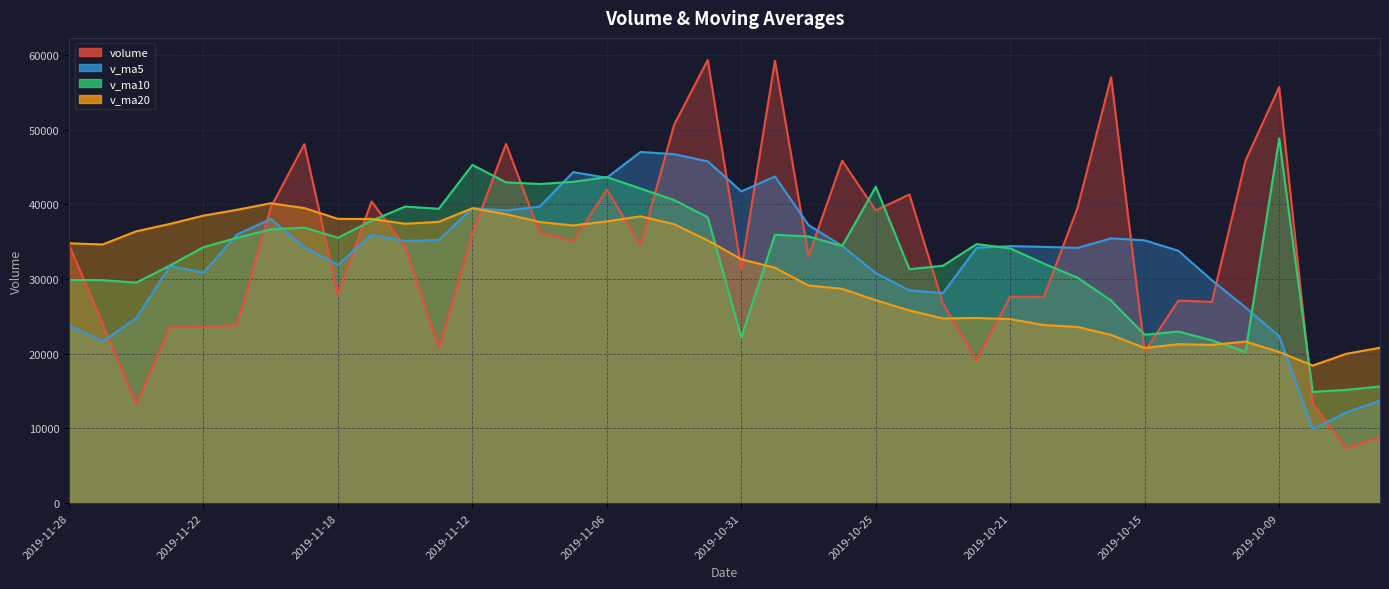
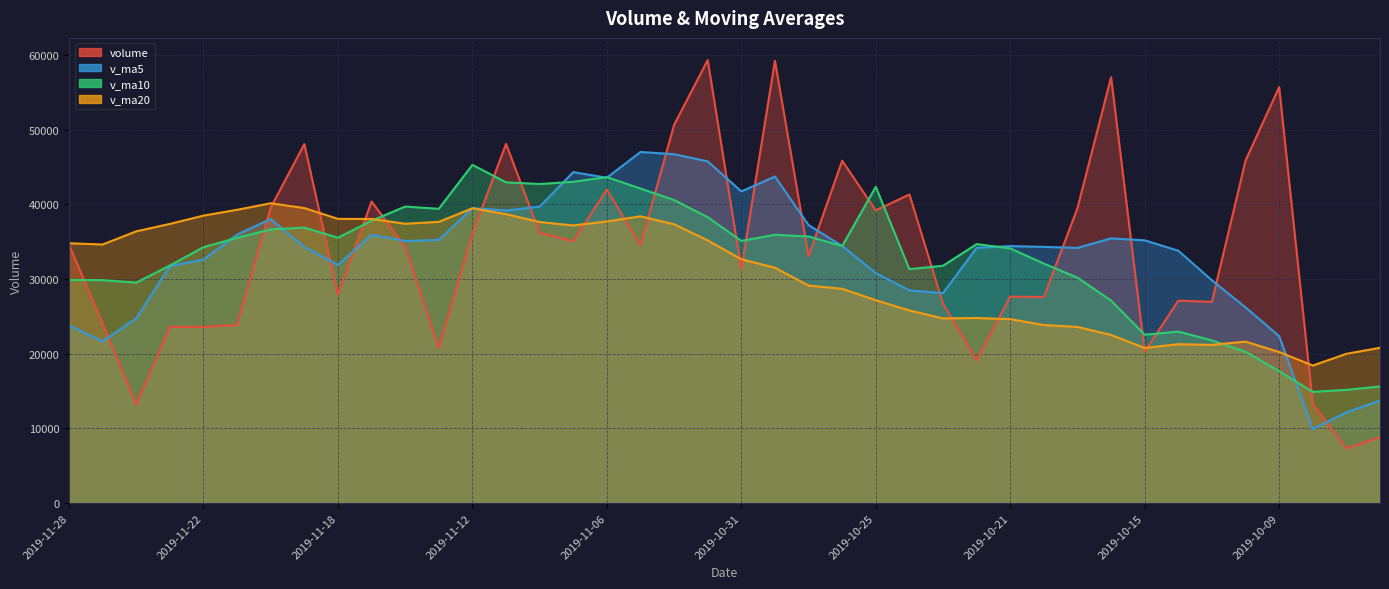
v_ma5, 2019-11-22: 31000 -> 33000
v_ma10, 2019-10-31: 22000 -> 35000
v_ma10, 2019-10-09: 49000 -> 18000
